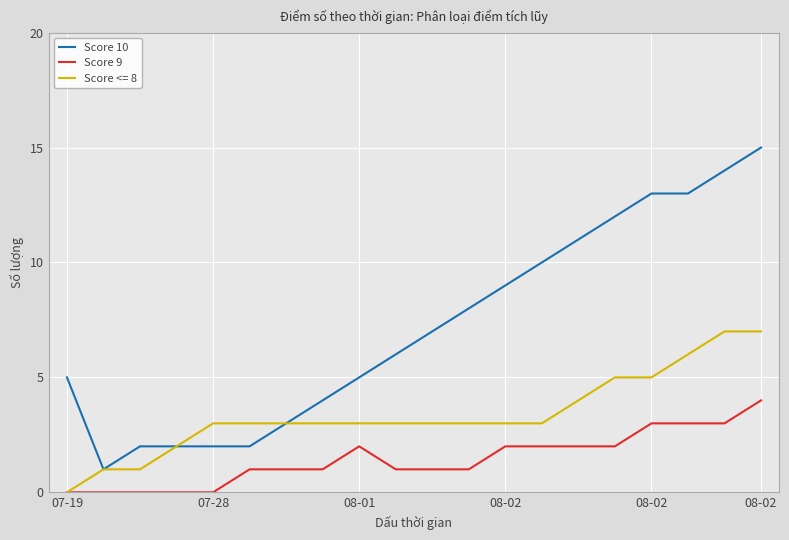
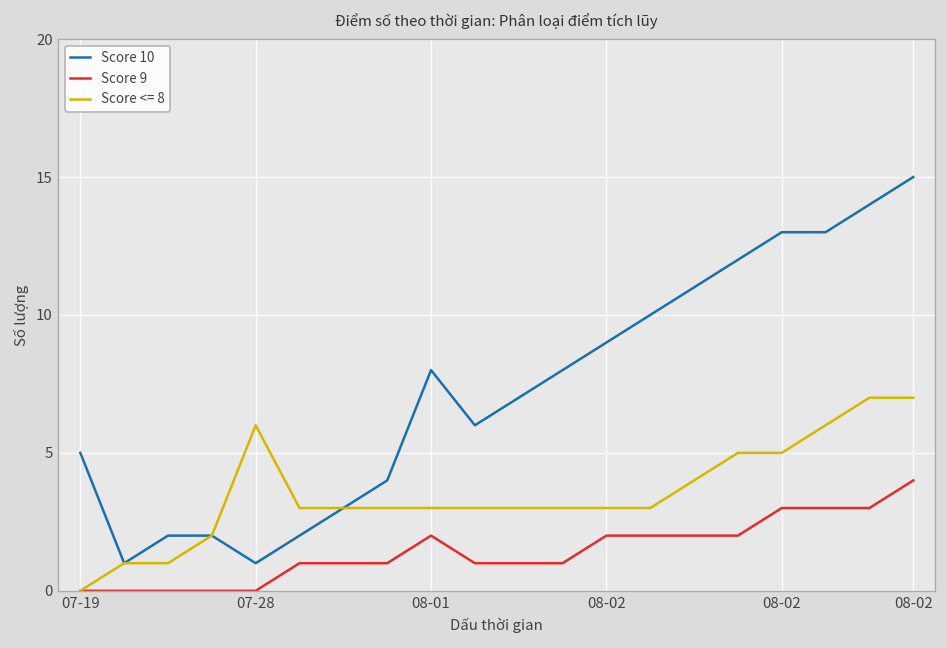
Score 10, 07-28: 2 -> 1
Score <= 8, 07-28: 3 -> 6
Score 10, 08-01: 5 -> 8
